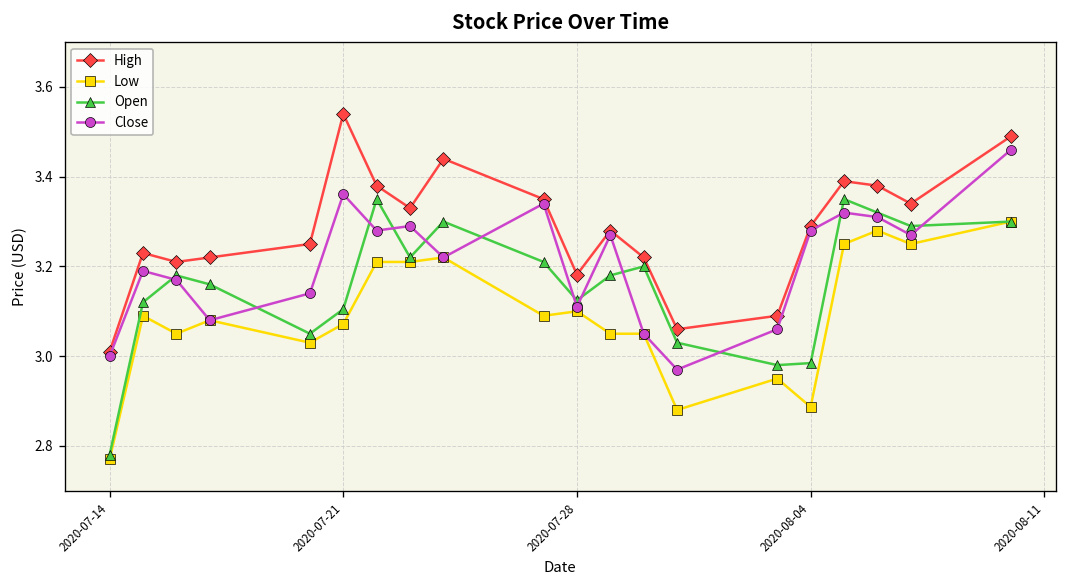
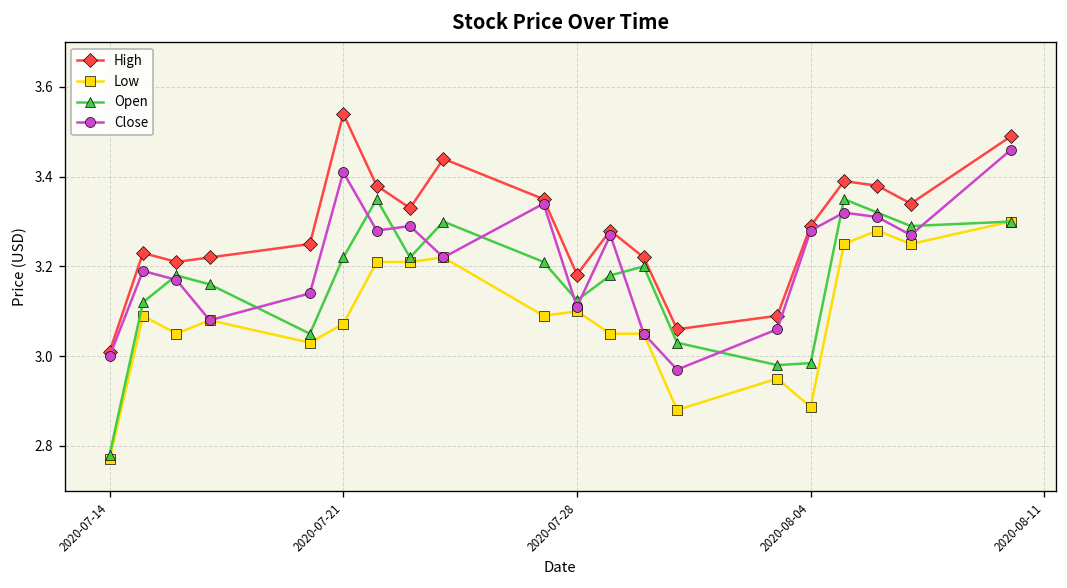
Open, 2020-07-21: 3.10 -> 3.22
Close, 2020-07-21: 3.36 -> 3.41
